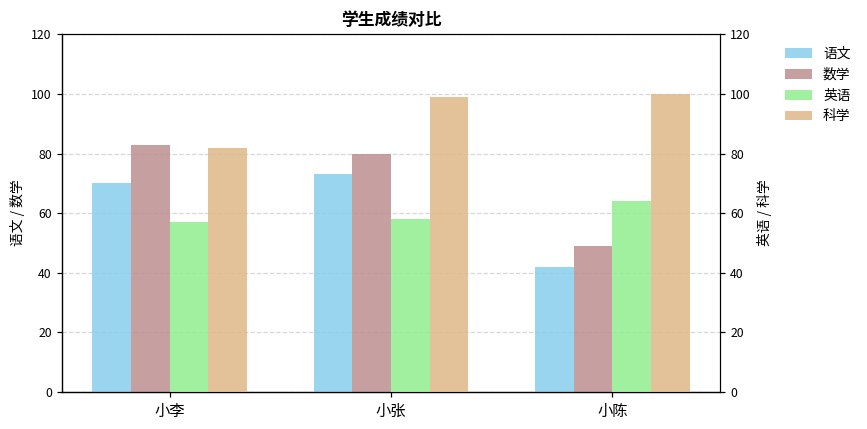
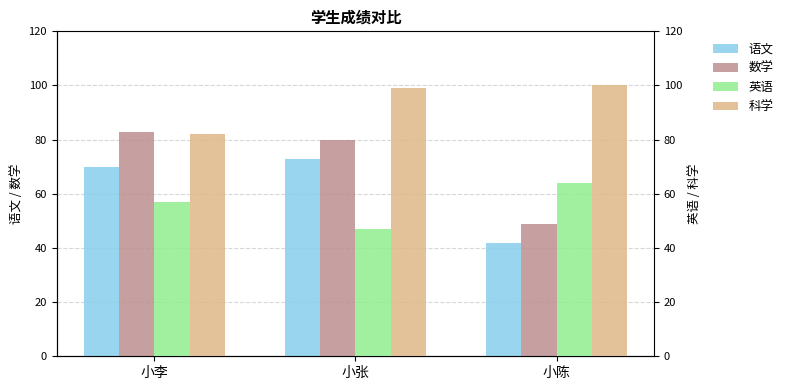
英语, 小张: 58 -> 47
